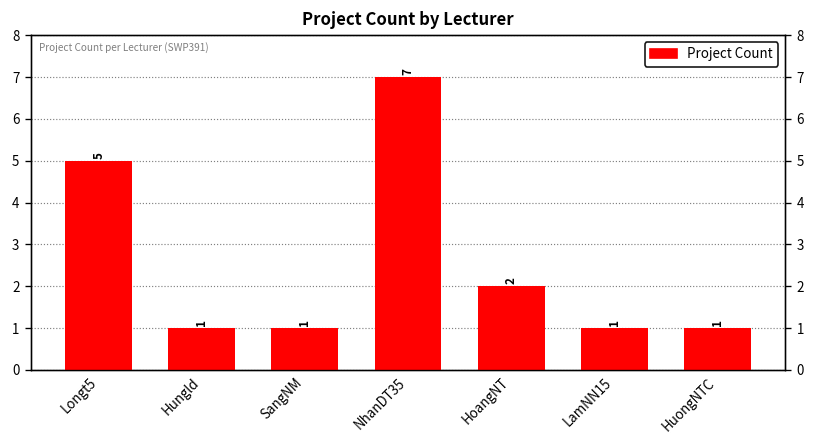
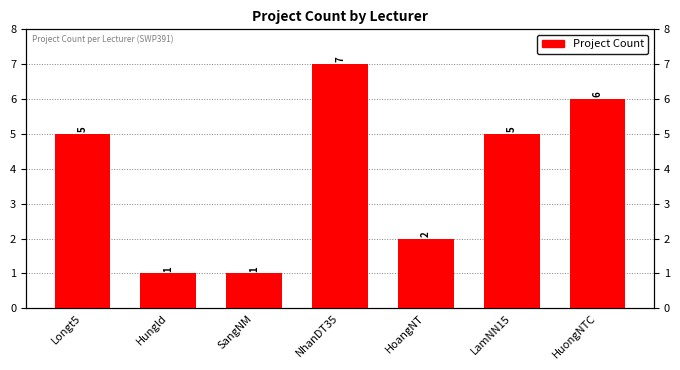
LamNN15: 1 -> 5
HuongNTC: 1 -> 6
